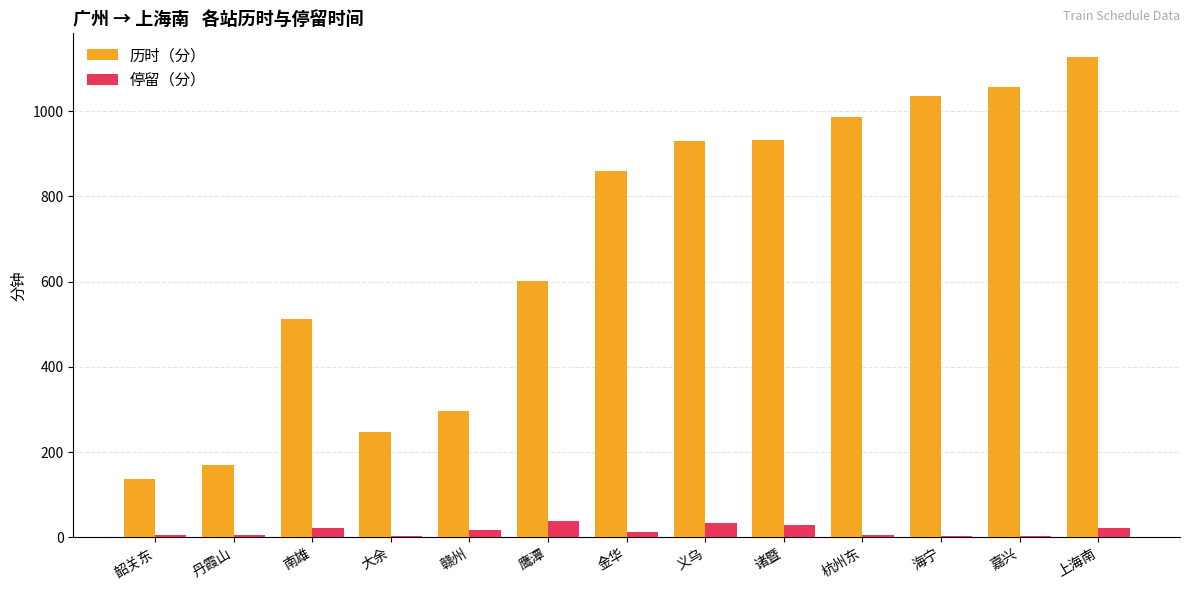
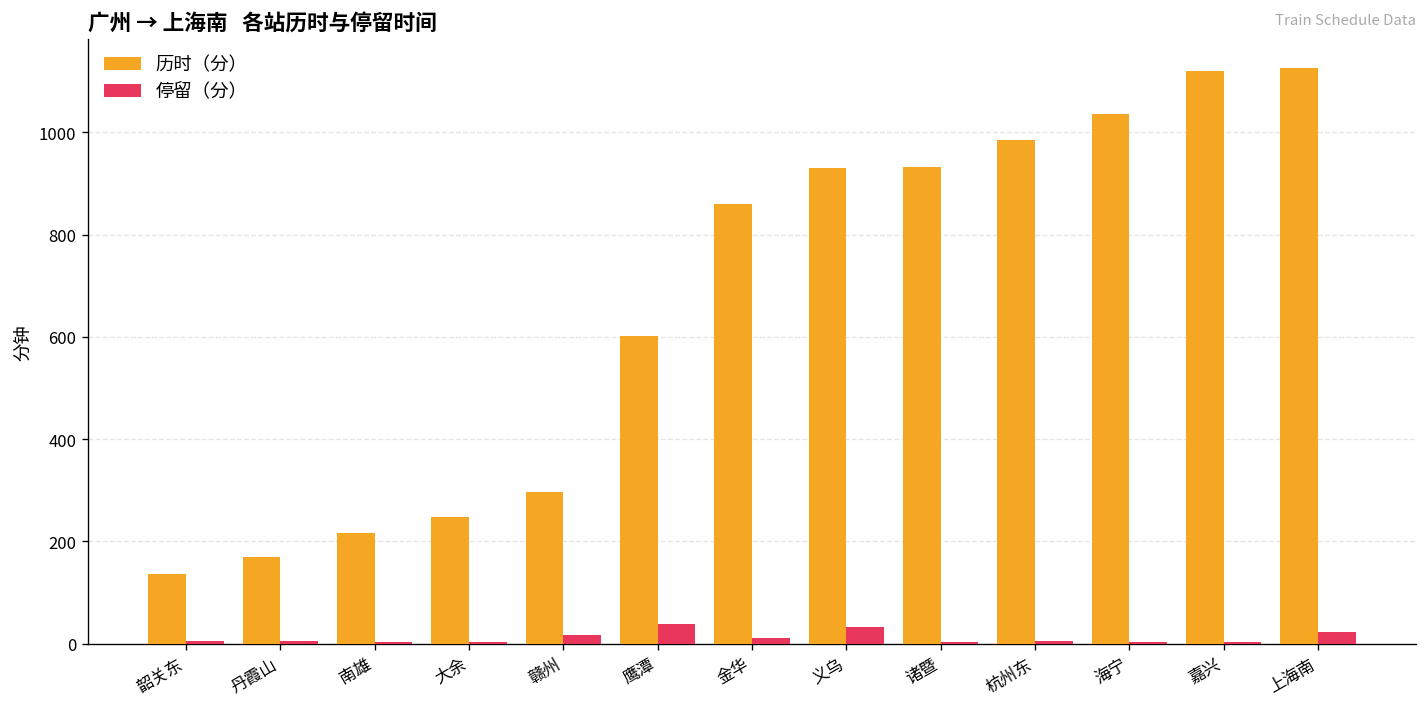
历时（分）, 南雄: 510 -> 220
停留（分）, 南雄: 20 -> 0
停留（分）, 诸暨: 30 -> 0
历时（分）, 嘉兴: 1060 -> 1120
